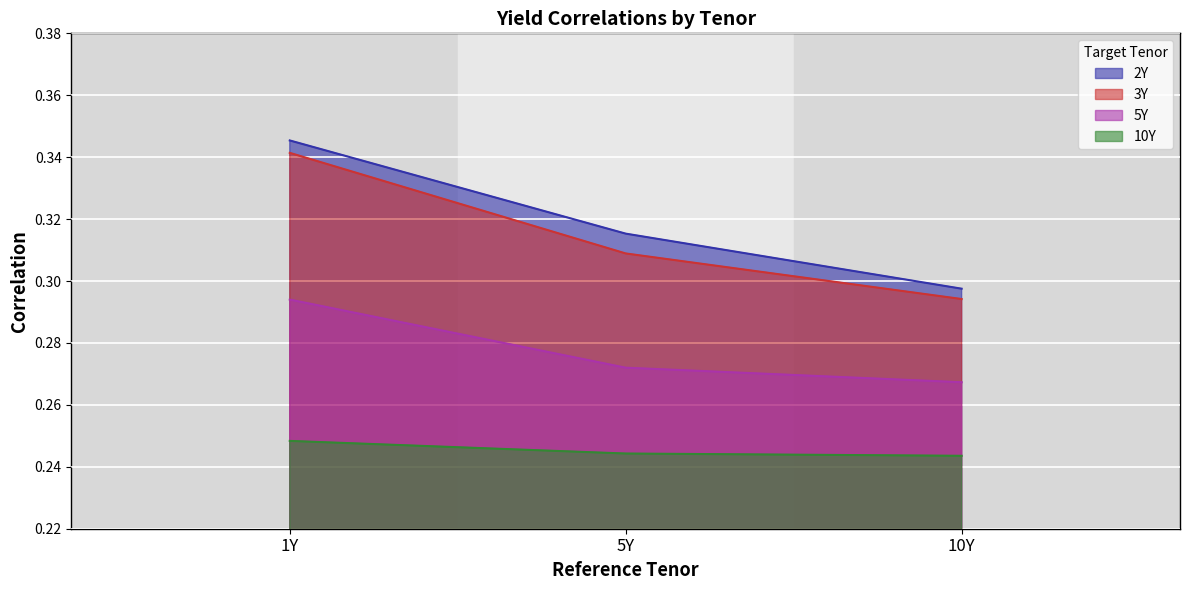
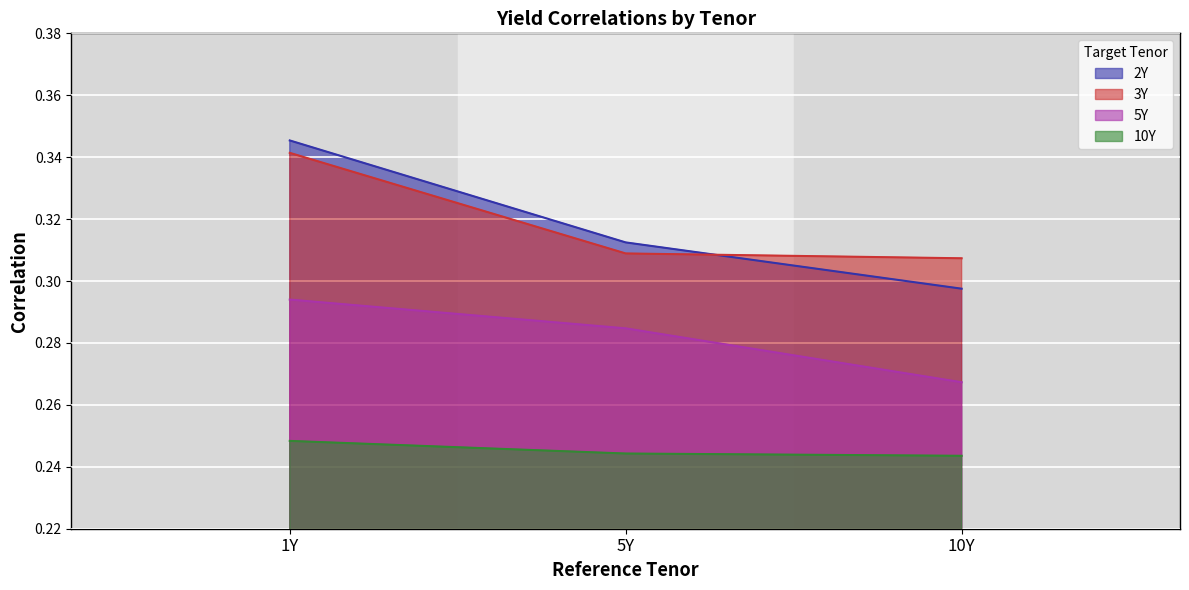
2Y, 5Y: 0.315 -> 0.312
5Y, 5Y: 0.272 -> 0.285
3Y, 10Y: 0.294 -> 0.307
